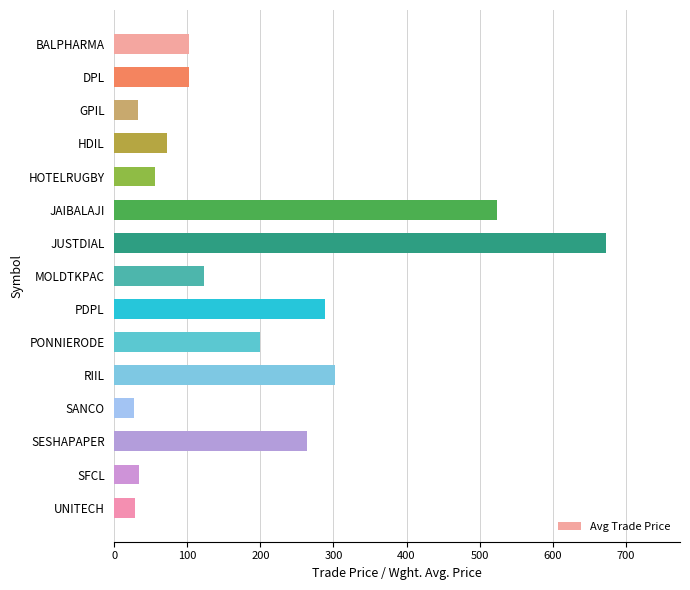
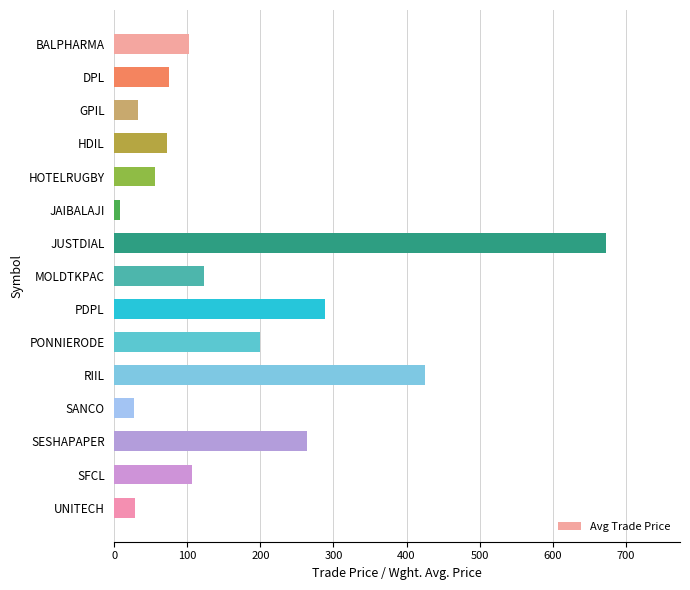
DPL: 100 -> 70
JAIBALAJI: 520 -> 10
RIIL: 300 -> 430
SFCL: 30 -> 110
